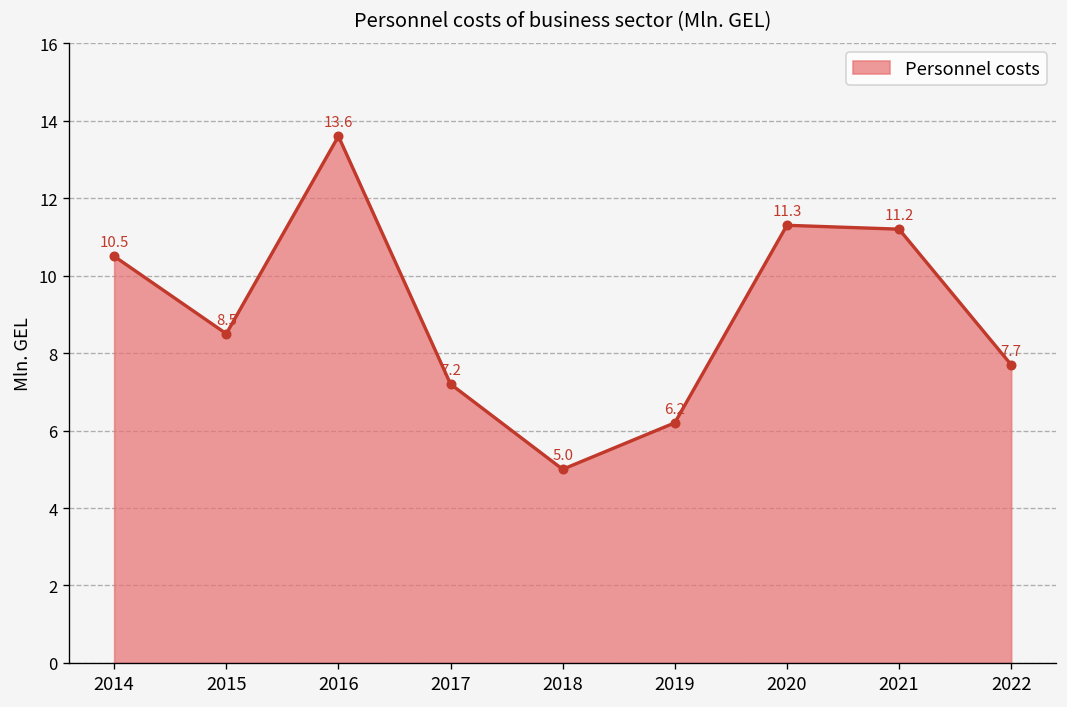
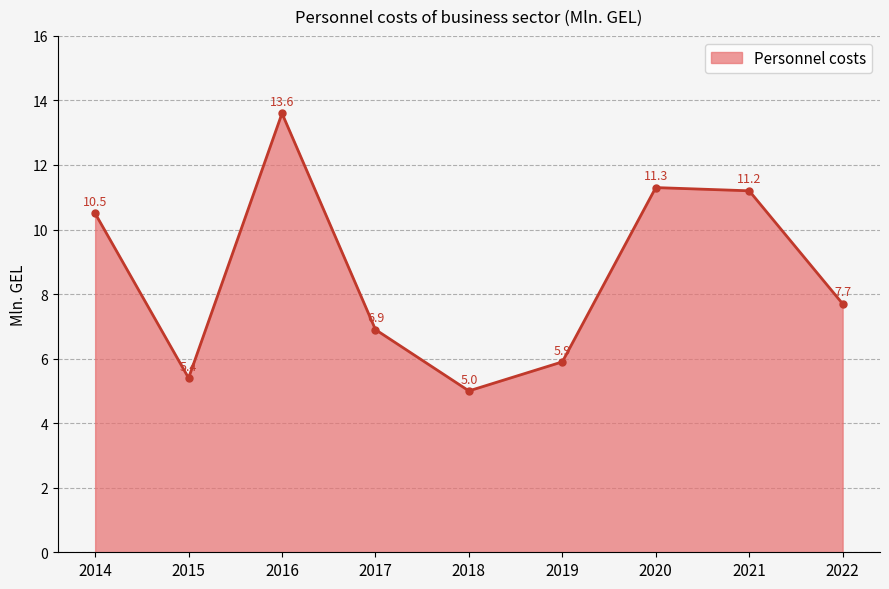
2015: 8.5 -> 5.4
2017: 7.2 -> 6.9
2019: 6.2 -> 5.9
